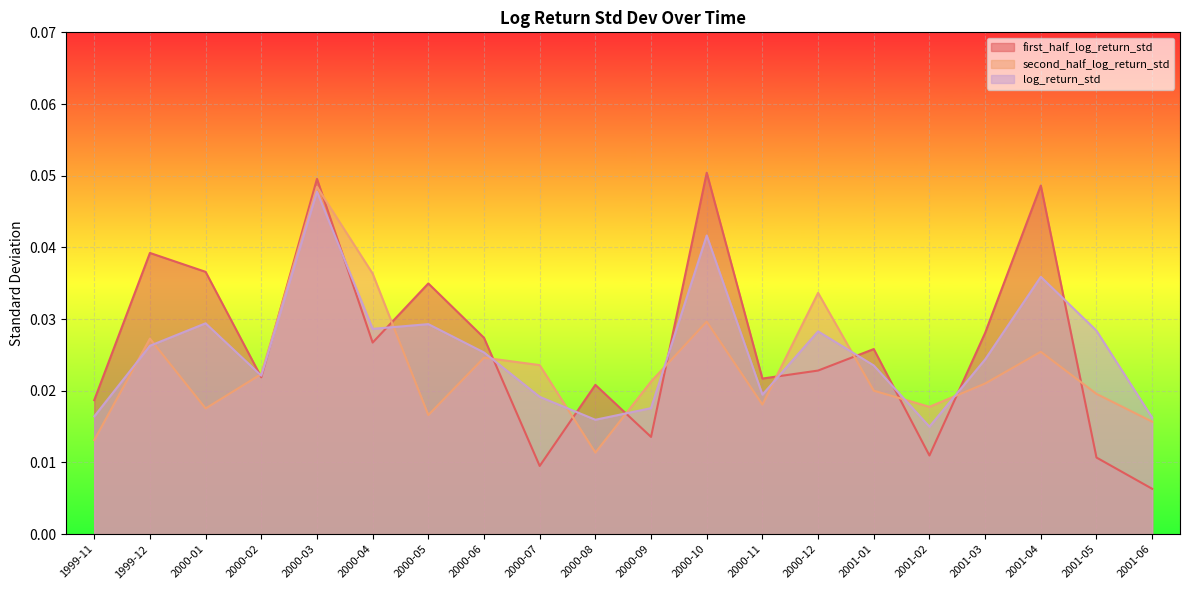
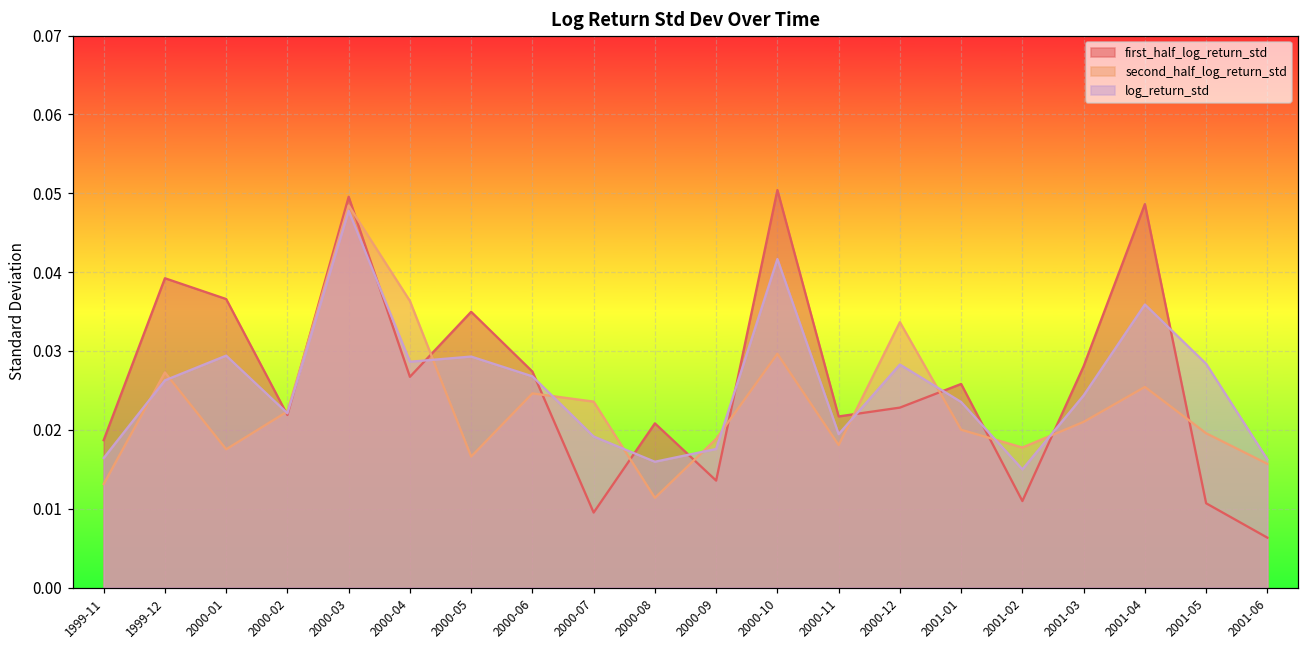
log_return_std, 2000-06: 0.025 -> 0.027
second_half_log_return_std, 2000-09: 0.021 -> 0.019
